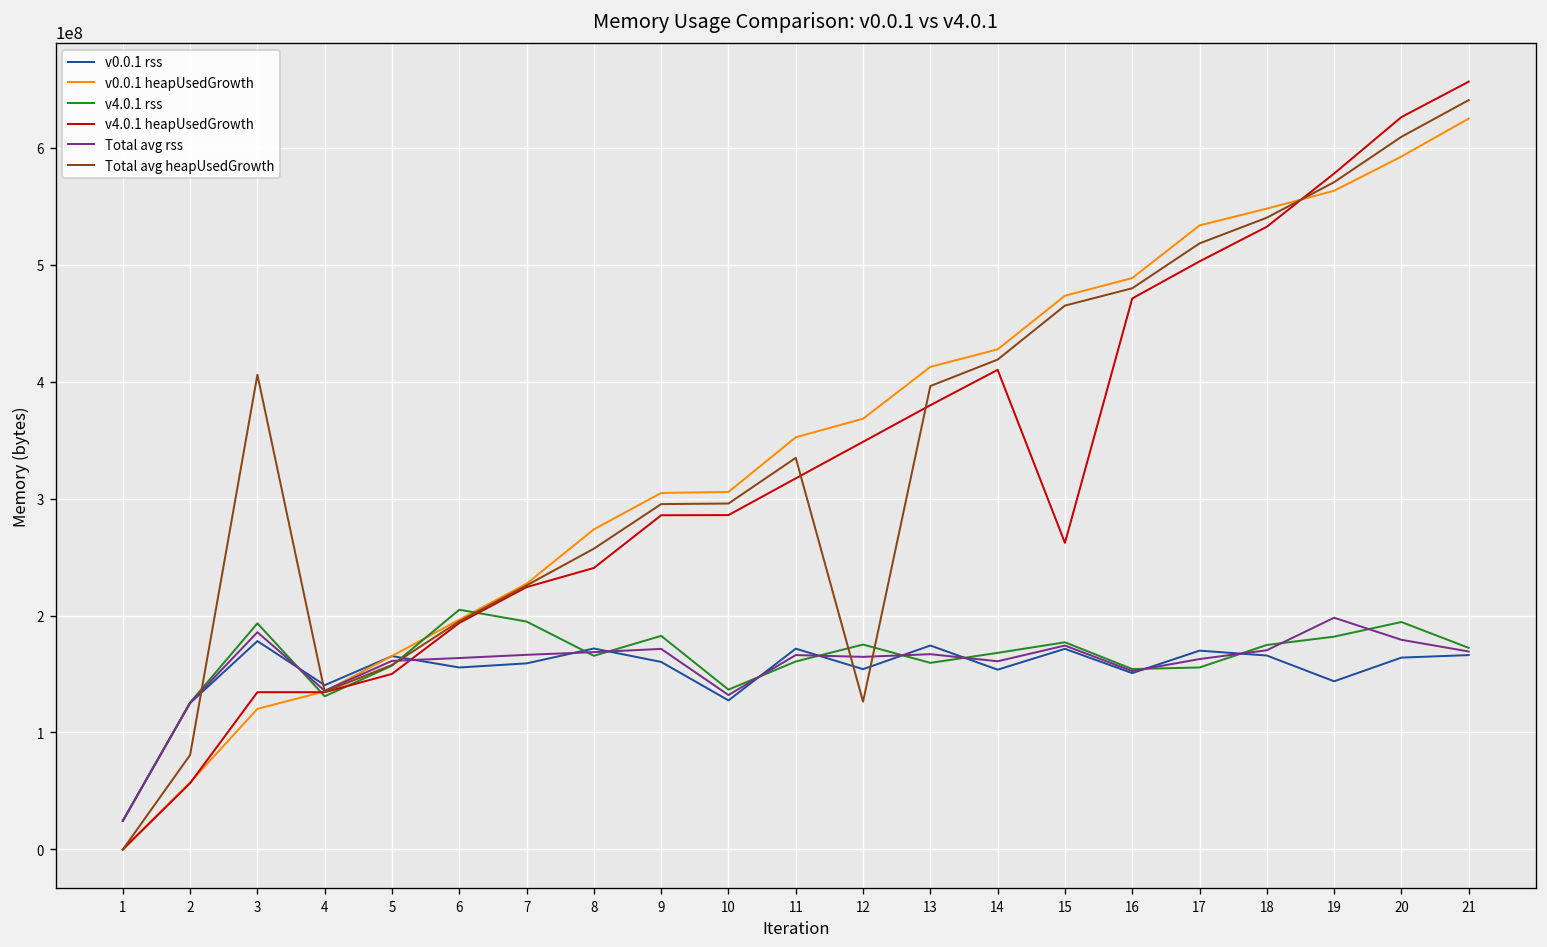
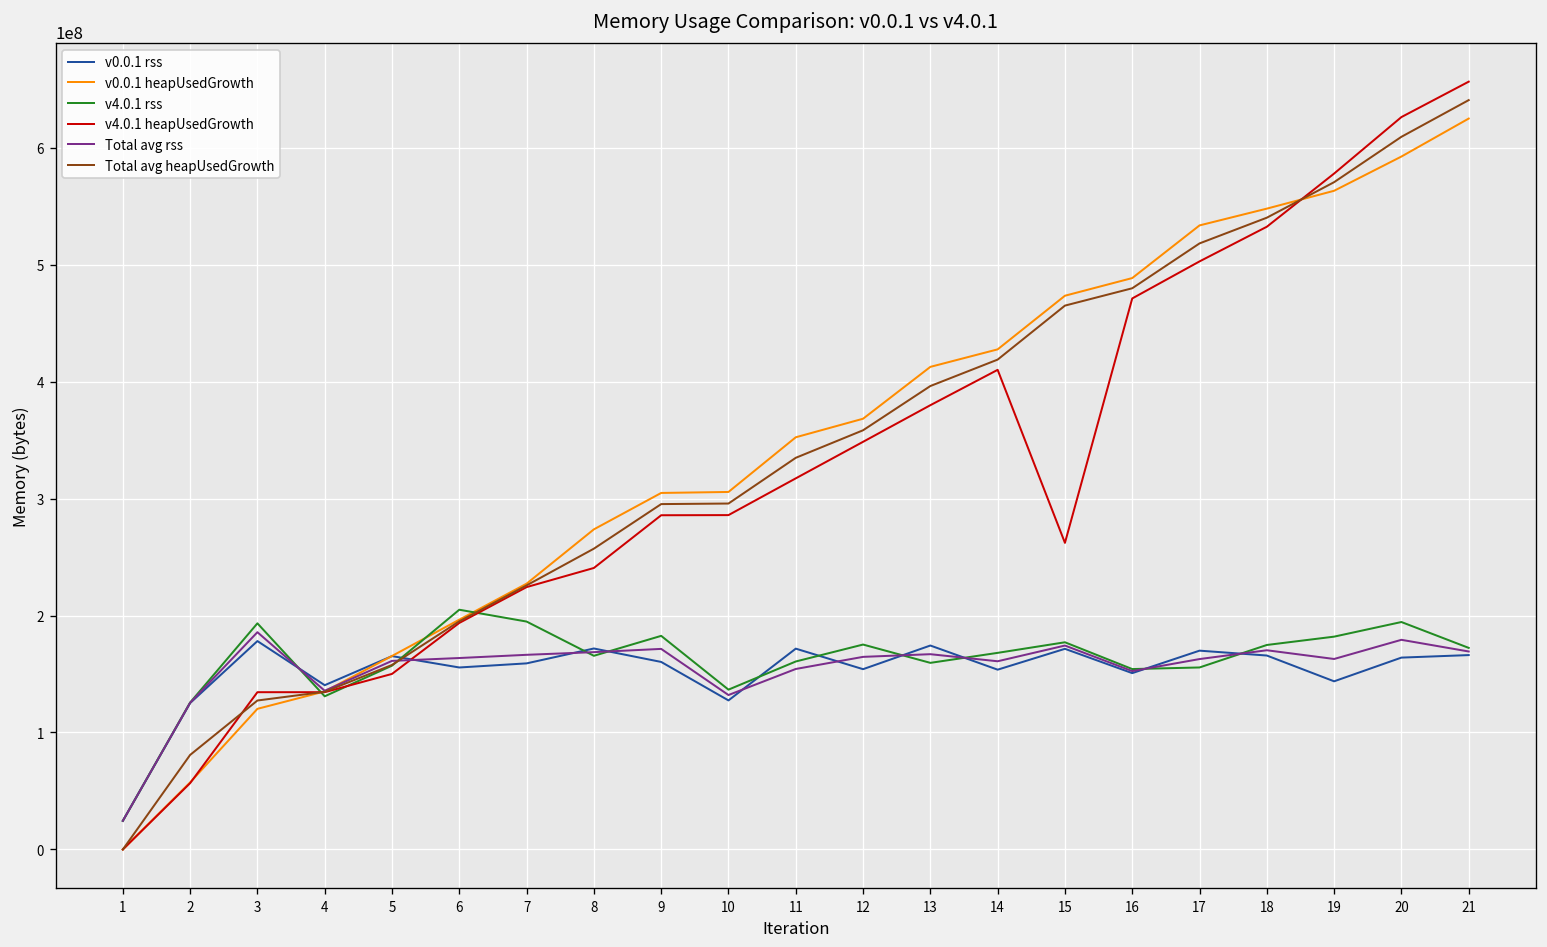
Total avg heapUsedGrowth, 3: 410000000 -> 130000000
Total avg rss, 11: 170000000 -> 150000000
Total avg heapUsedGrowth, 12: 130000000 -> 360000000
Total avg rss, 19: 200000000 -> 160000000
